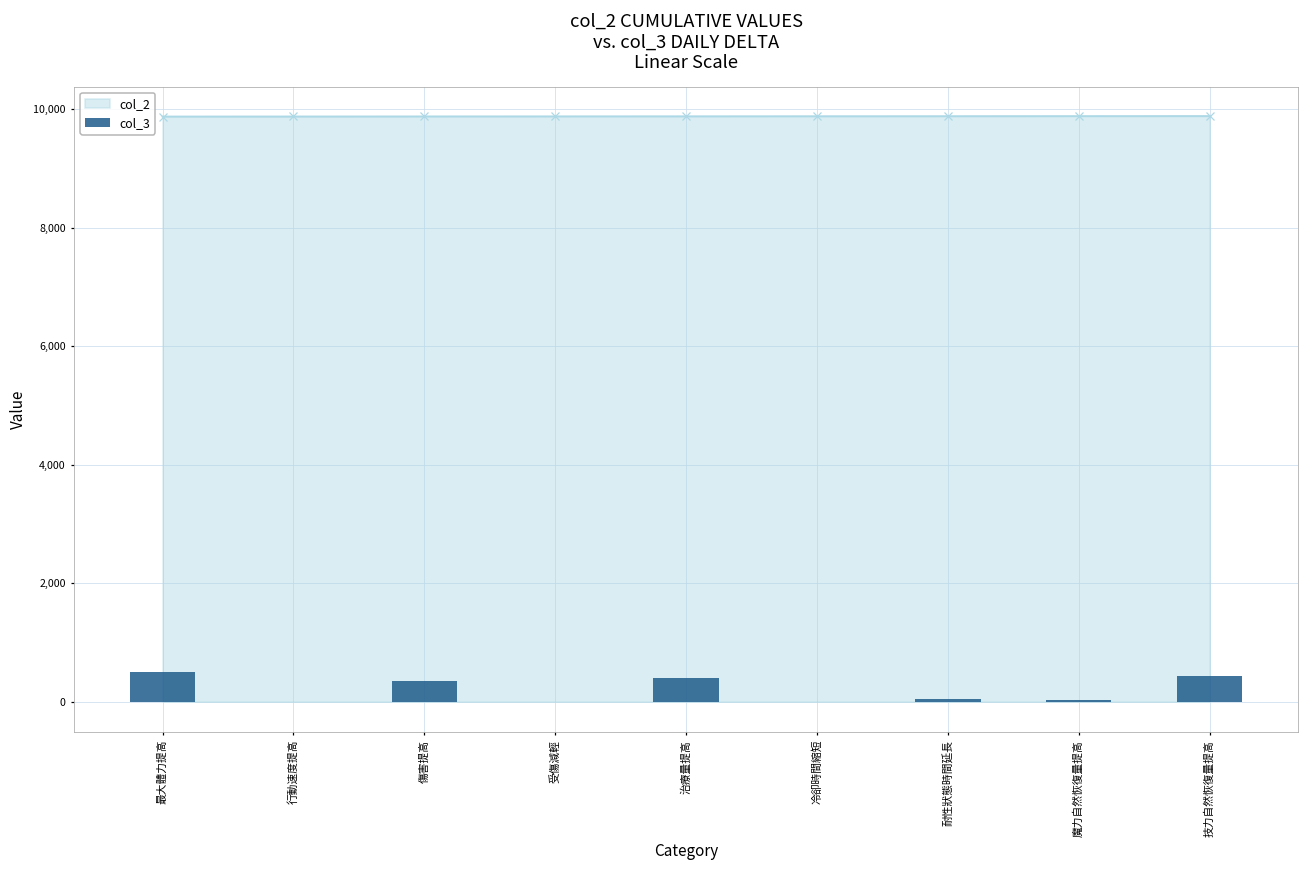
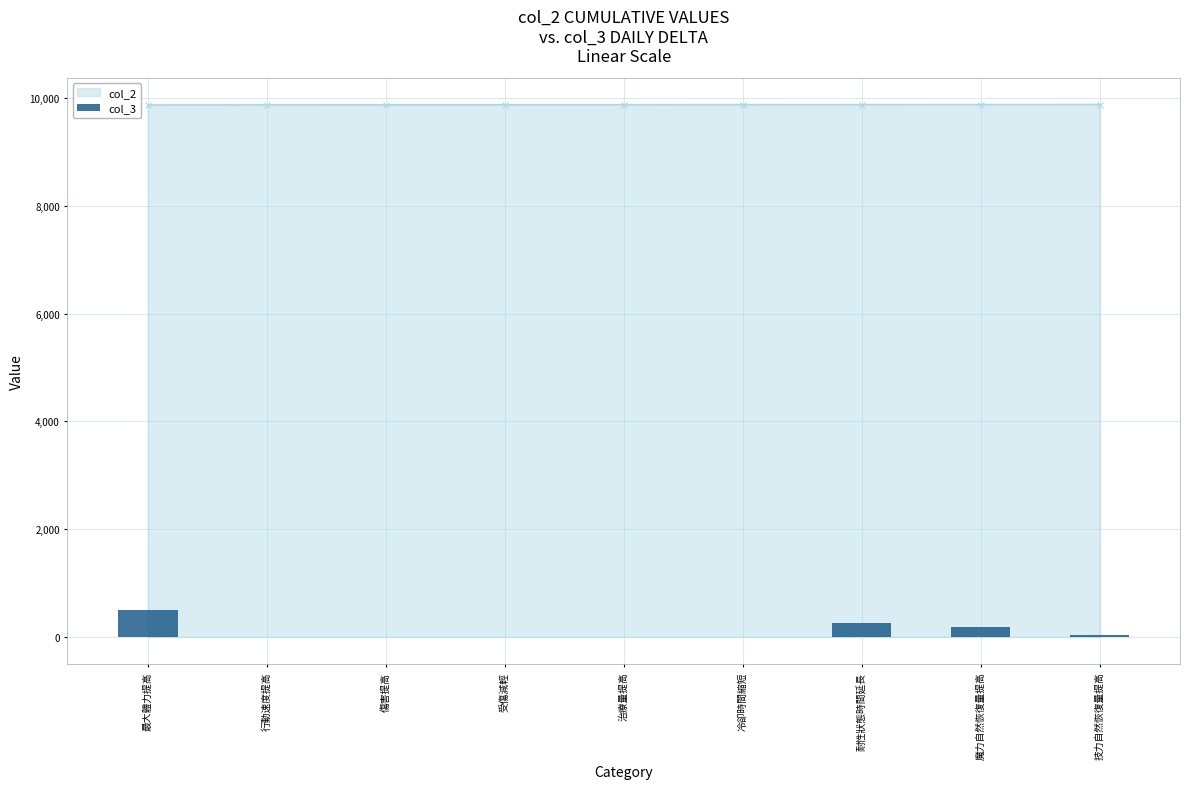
col_3, 傷害提高: 400 -> 0
col_3, 治療量提高: 400 -> 0
col_3, 耐性狀態時間延長: 0 -> 300
col_3, 魔力自然恢復量提高: 0 -> 200
col_3, 技力自然恢復量提高: 400 -> 0
